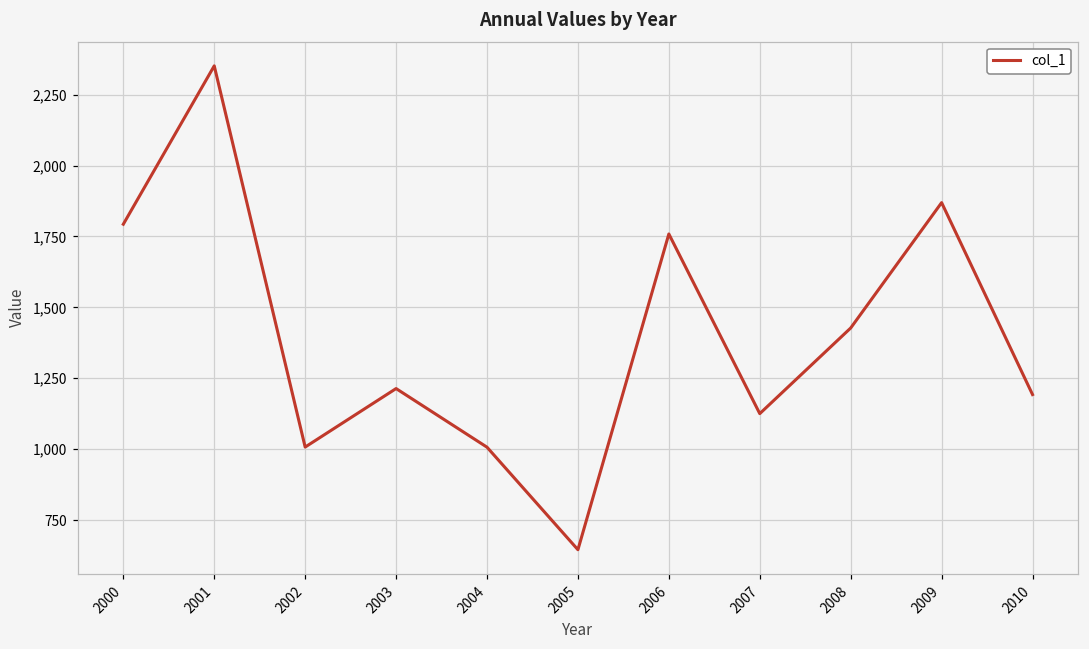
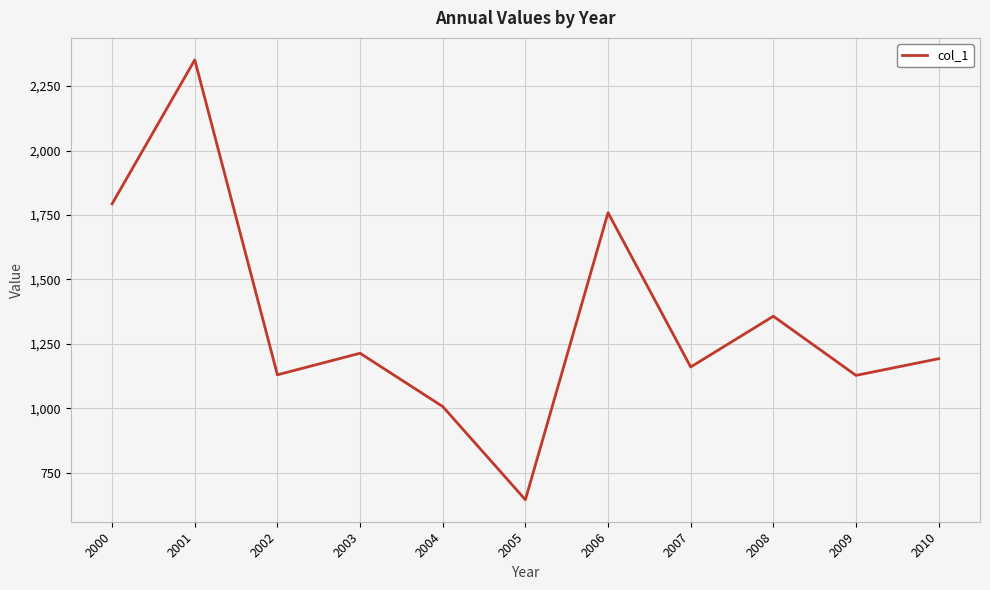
2002: 1,010 -> 1,130
2007: 1,130 -> 1,160
2008: 1,430 -> 1,360
2009: 1,870 -> 1,130
